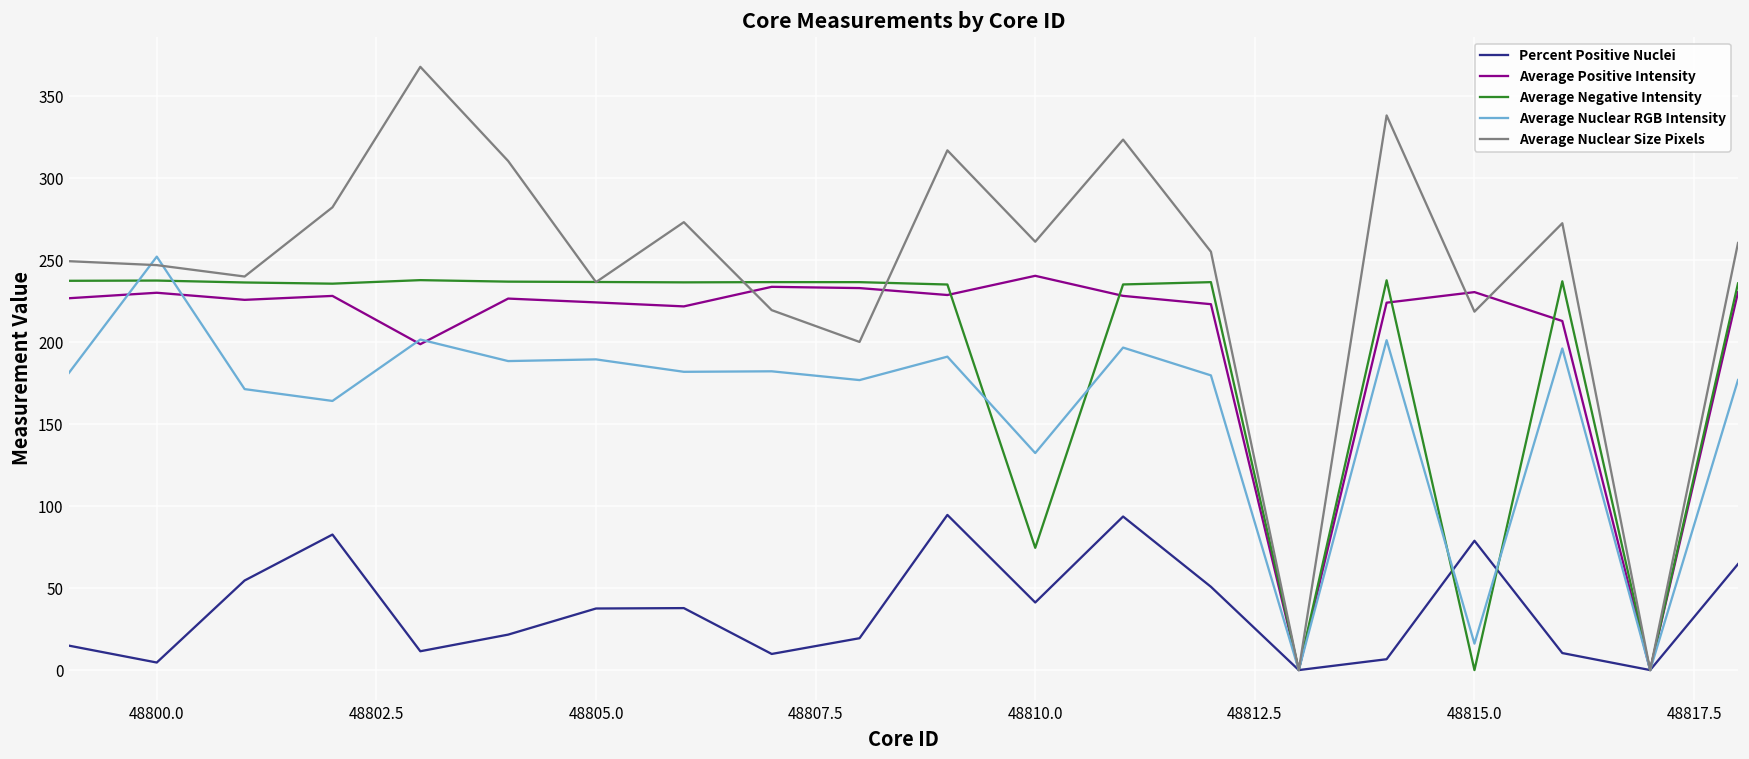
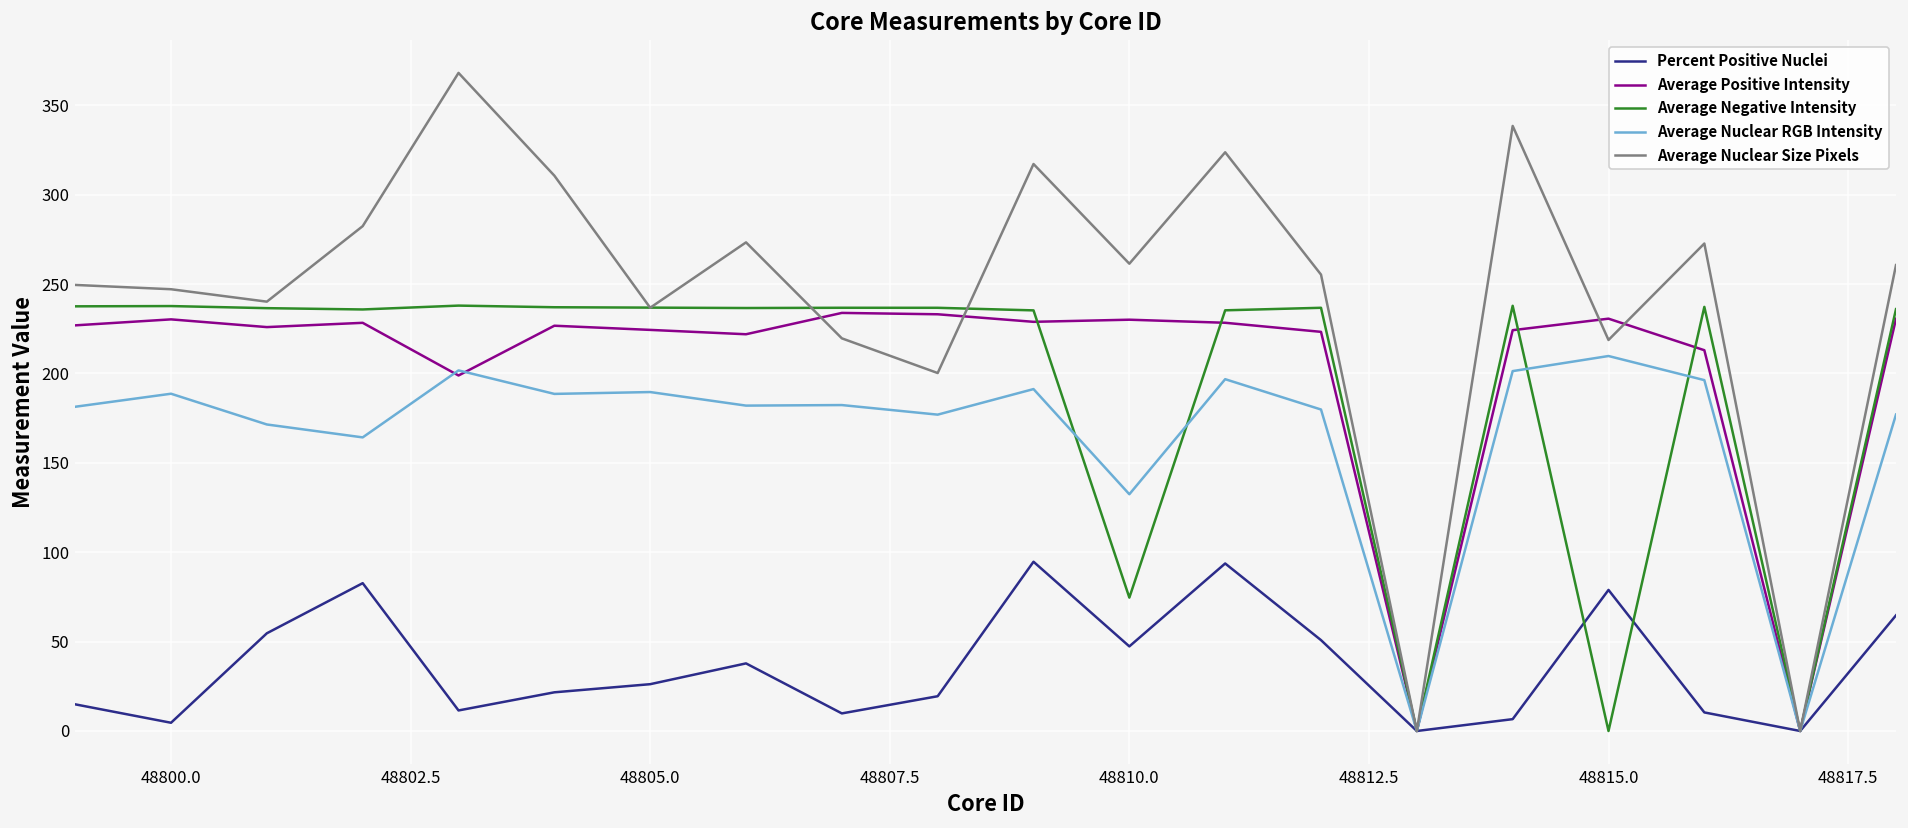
Average Nuclear RGB Intensity, 48800.0: 252 -> 189
Percent Positive Nuclei, 48805.0: 38 -> 26
Percent Positive Nuclei, 48810.0: 41 -> 47
Average Positive Intensity, 48810.0: 241 -> 230
Average Nuclear RGB Intensity, 48815.0: 16 -> 210
